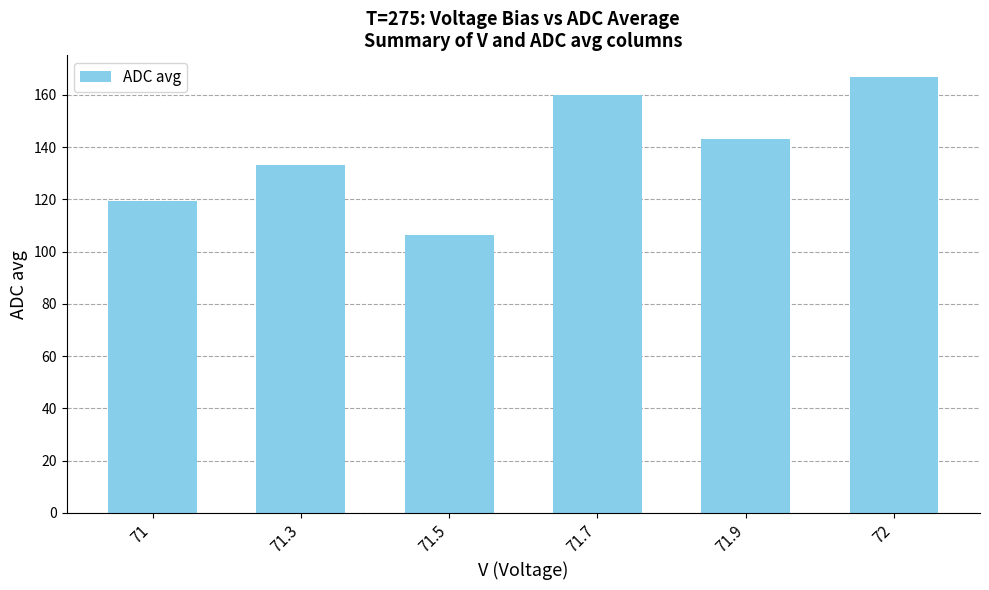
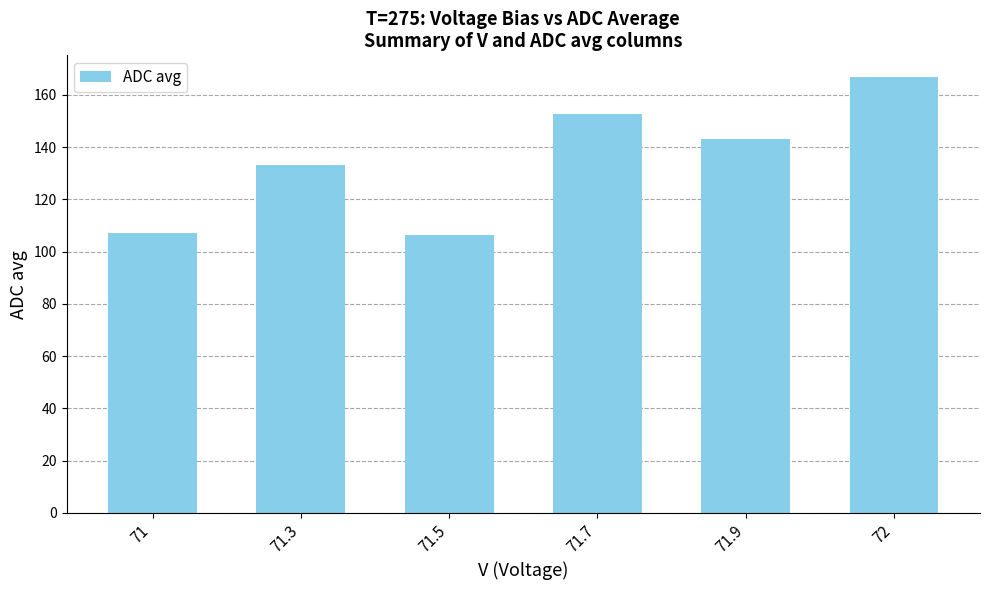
71: 119 -> 107
71.7: 160 -> 153
